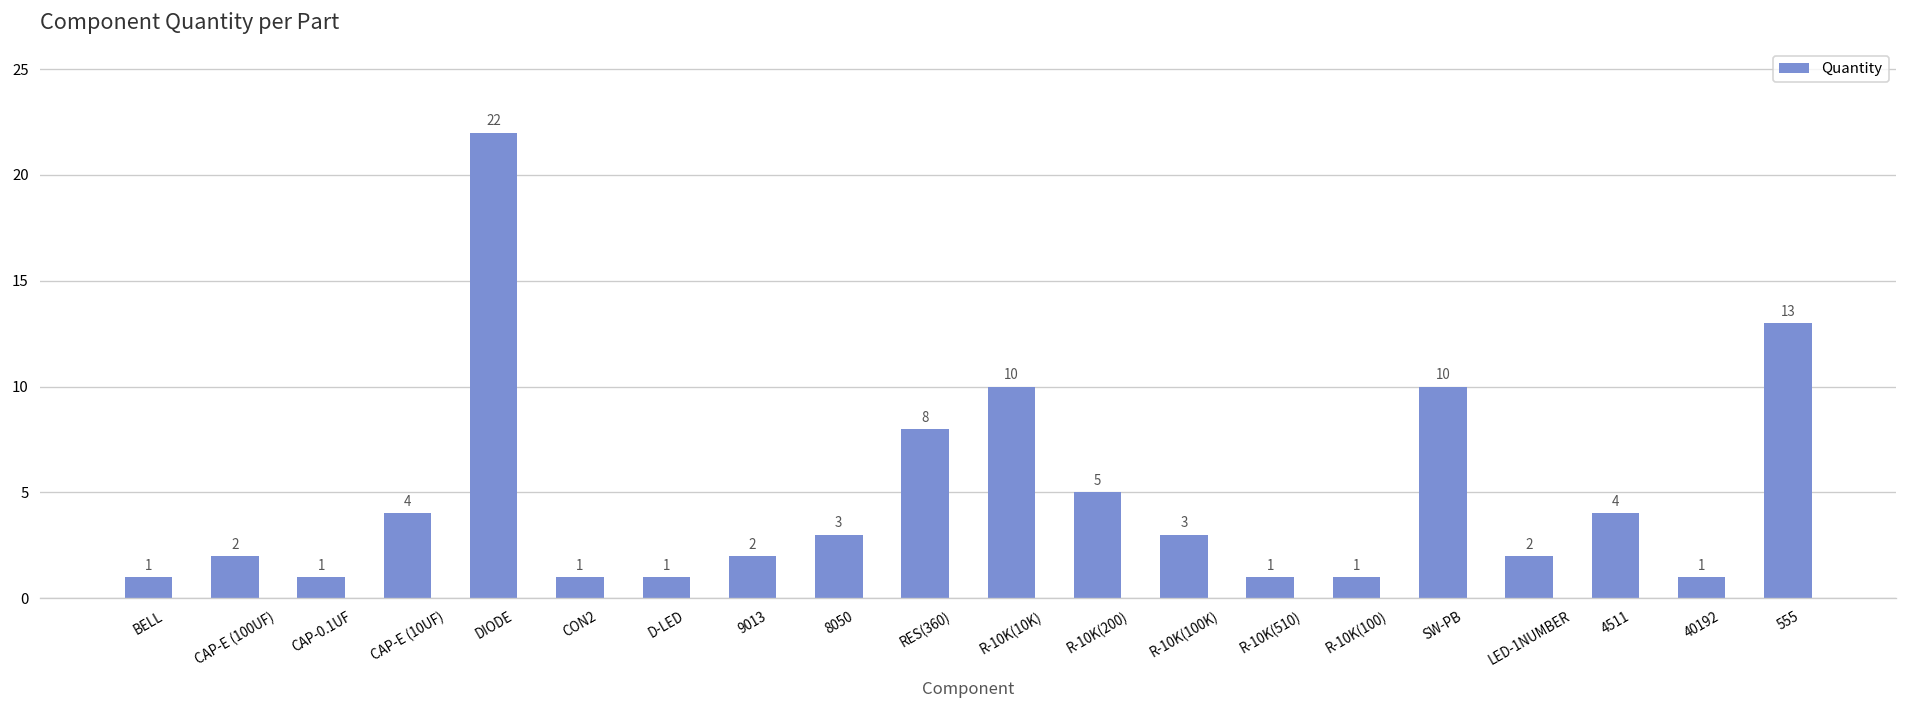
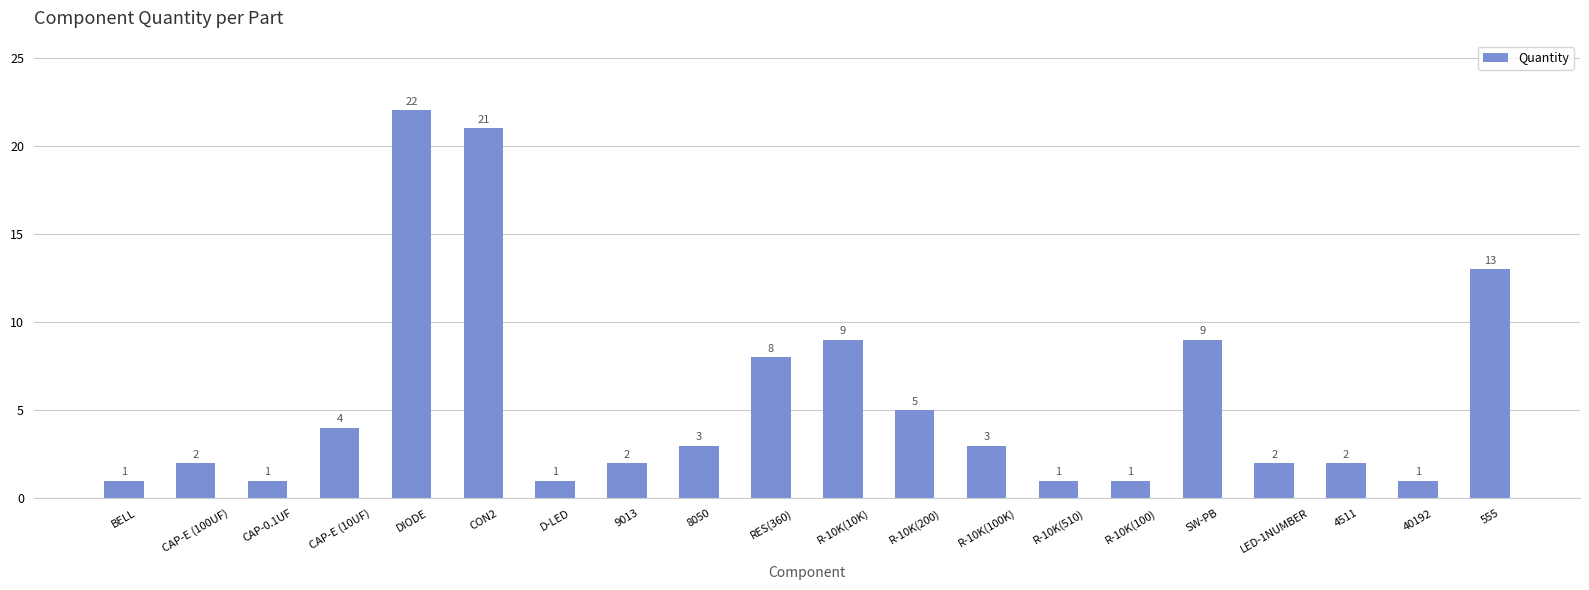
CON2: 1 -> 21
R-10K(10K): 10 -> 9
SW-PB: 10 -> 9
4511: 4 -> 2
